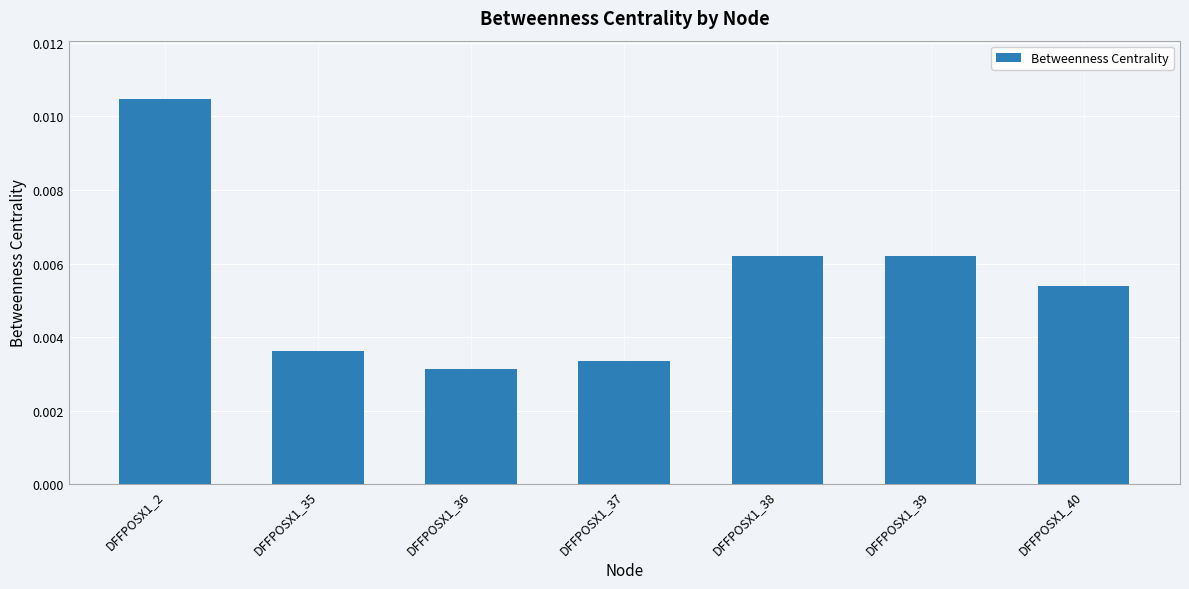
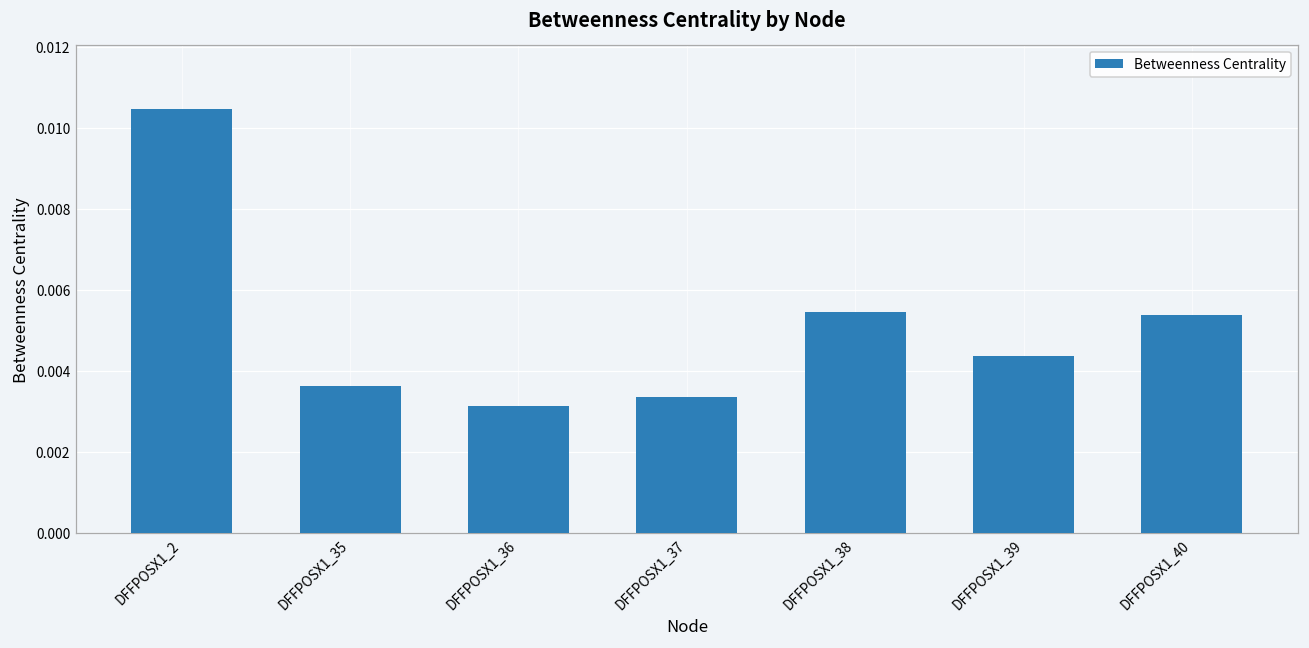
DFFPOSX1_38: 0.0062 -> 0.0055
DFFPOSX1_39: 0.0062 -> 0.0044
